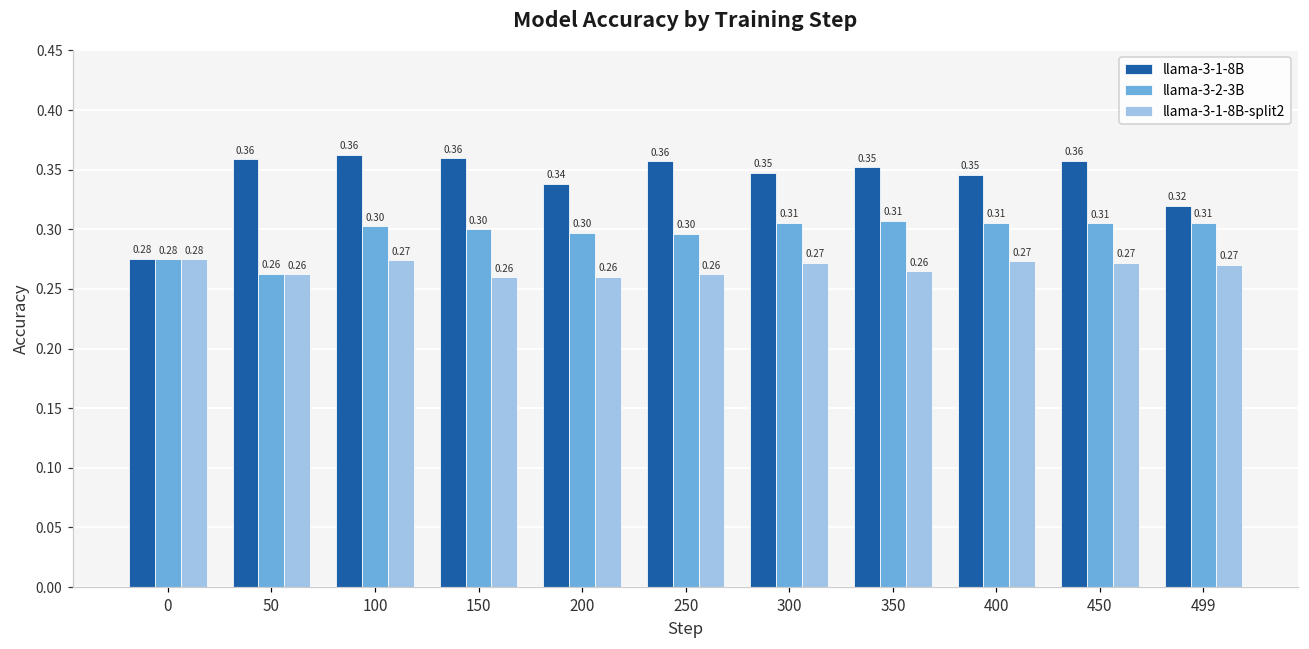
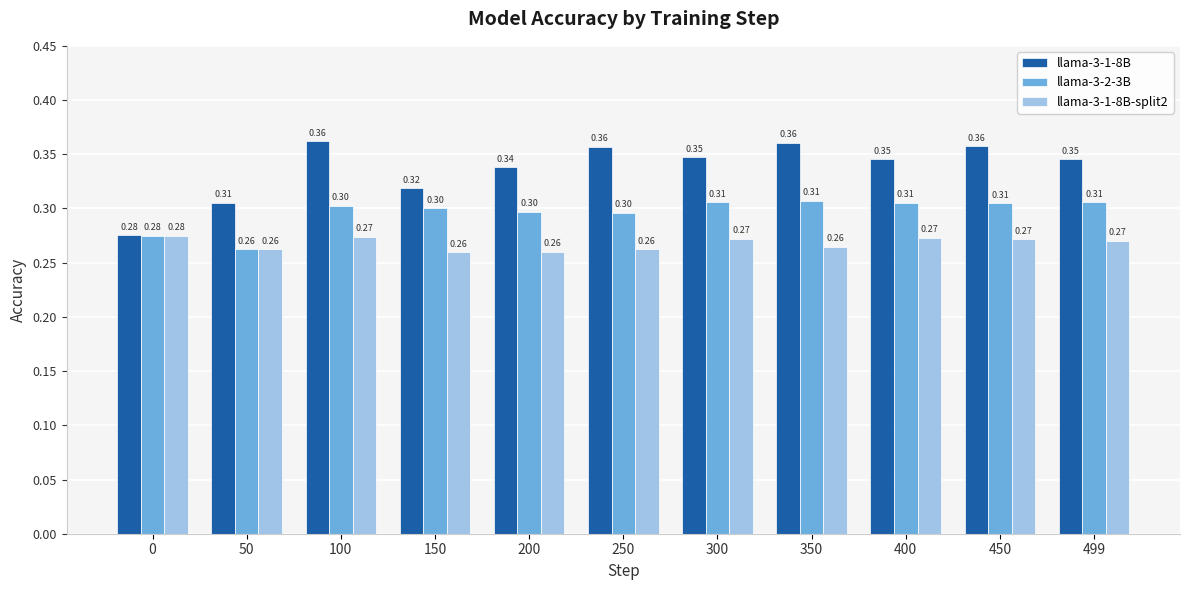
llama-3-1-8B, 50: 0.36 -> 0.31
llama-3-1-8B, 150: 0.36 -> 0.32
llama-3-1-8B, 350: 0.35 -> 0.36
llama-3-1-8B, 499: 0.32 -> 0.35
